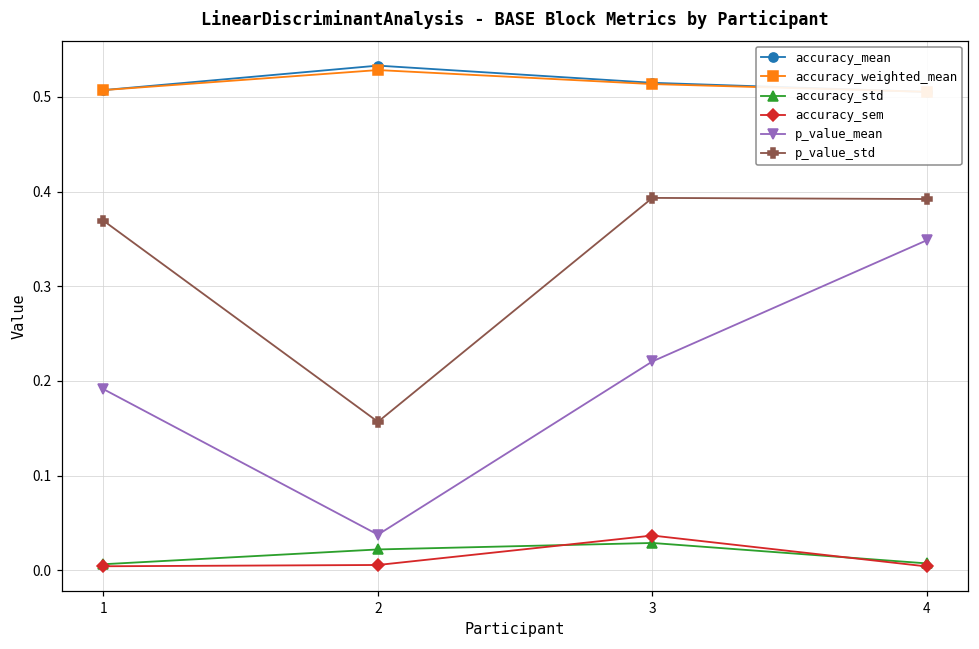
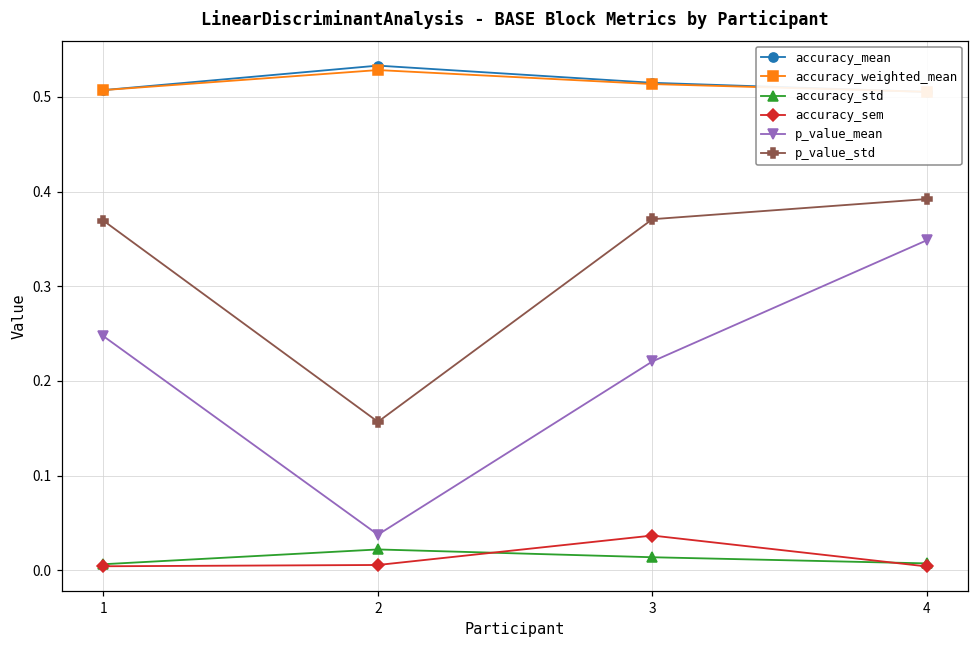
p_value_mean, 1: 0.19 -> 0.25
accuracy_std, 3: 0.03 -> 0.01
p_value_std, 3: 0.39 -> 0.37
